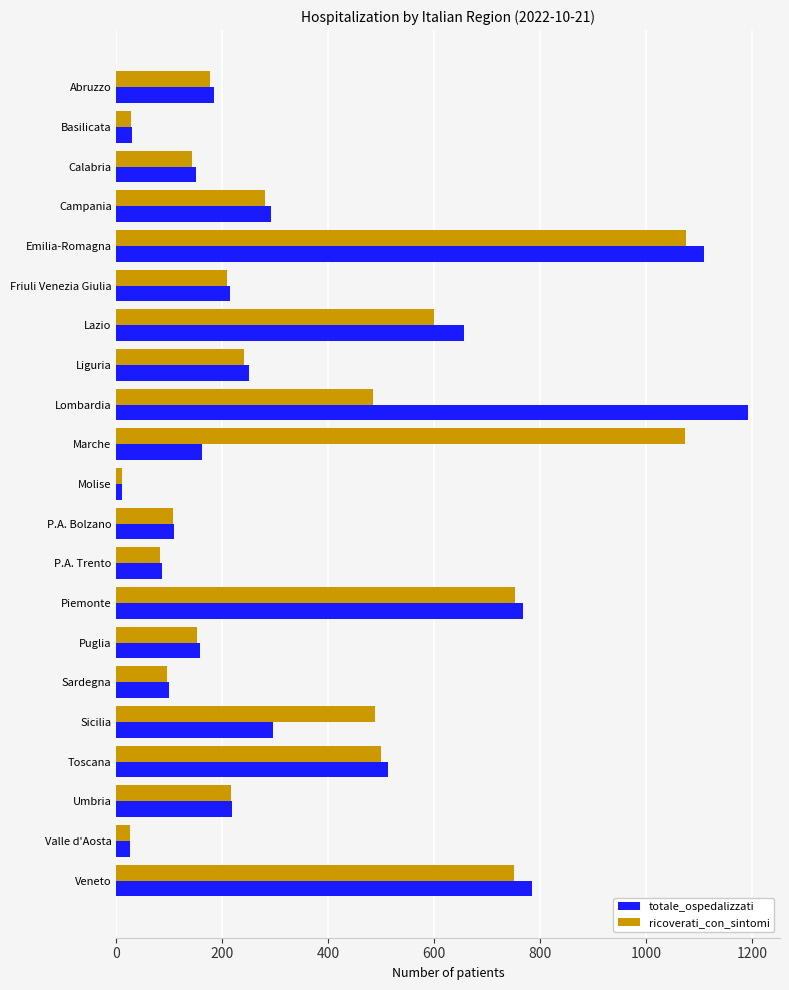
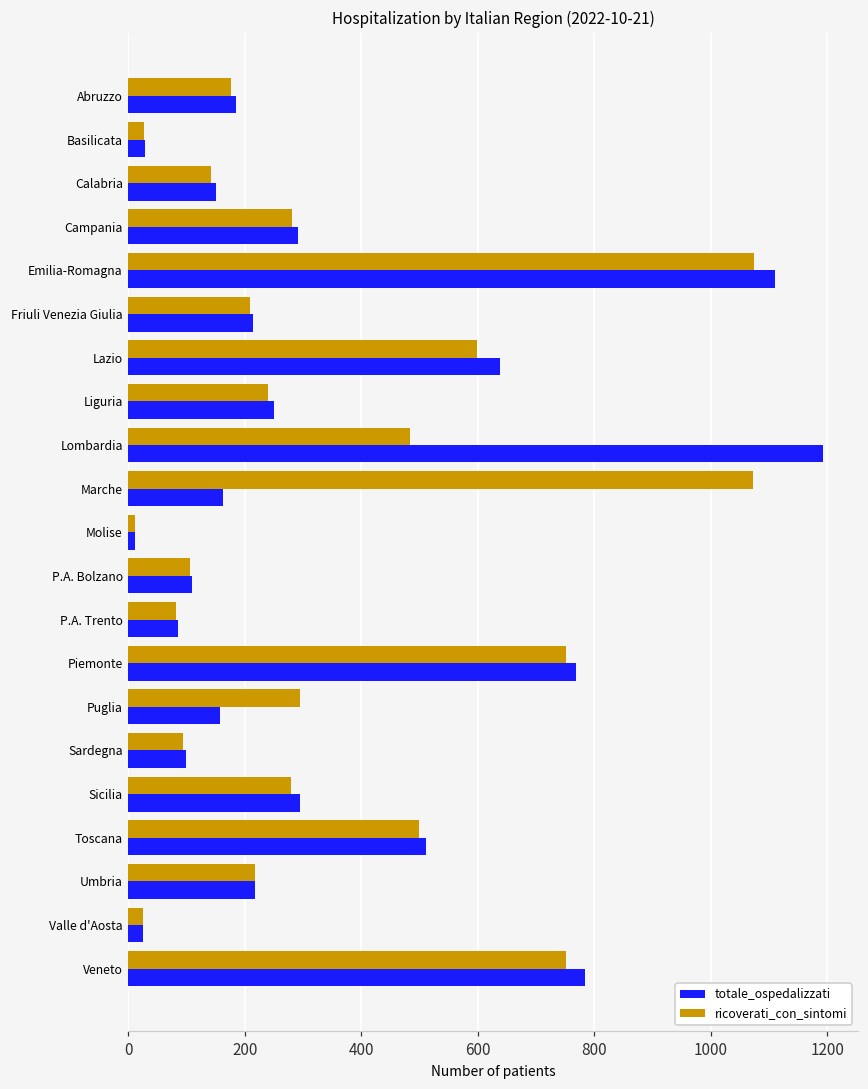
totale_ospedalizzati, Lazio: 660 -> 640
ricoverati_con_sintomi, Puglia: 150 -> 300
ricoverati_con_sintomi, Sicilia: 490 -> 280
